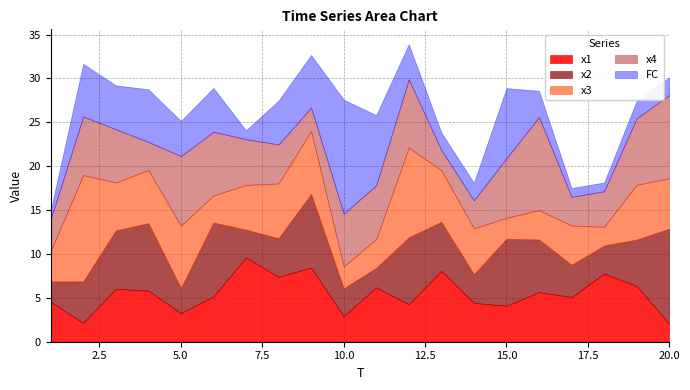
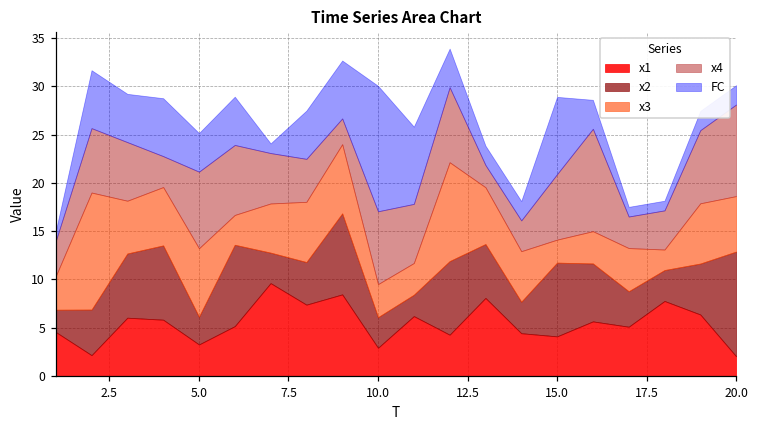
x3, 10.0: 2 -> 3
x4, 10.0: 6 -> 8
